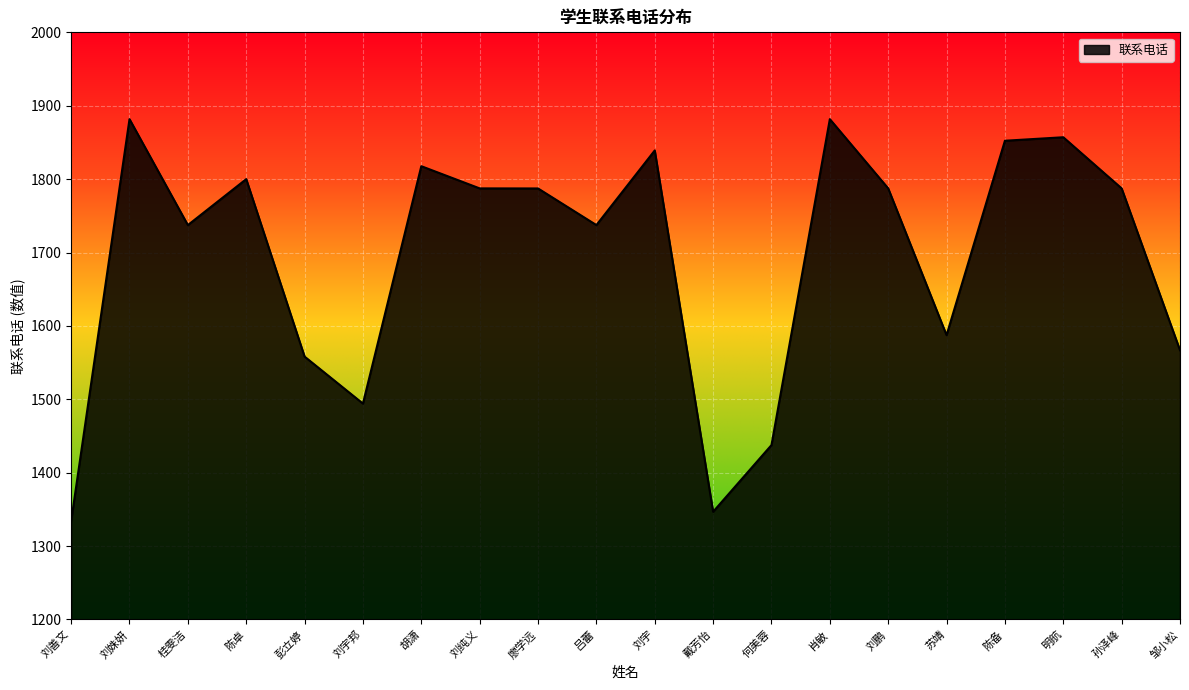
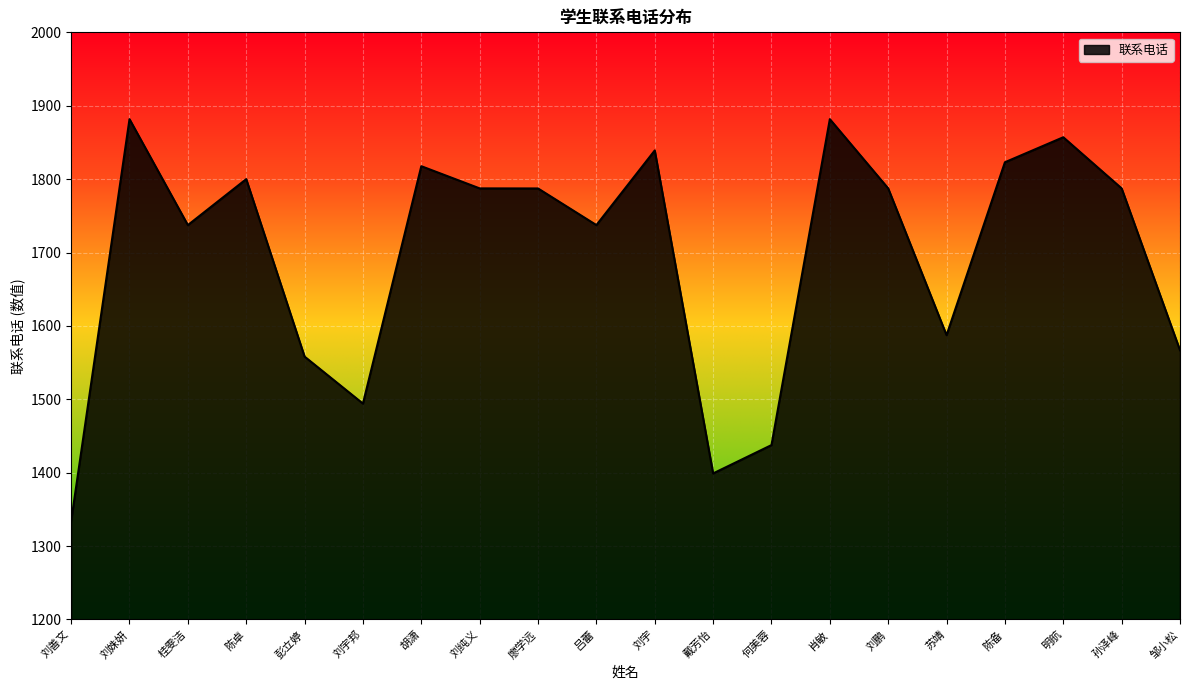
戴芳怡: 1350 -> 1400
陈备: 1850 -> 1820
